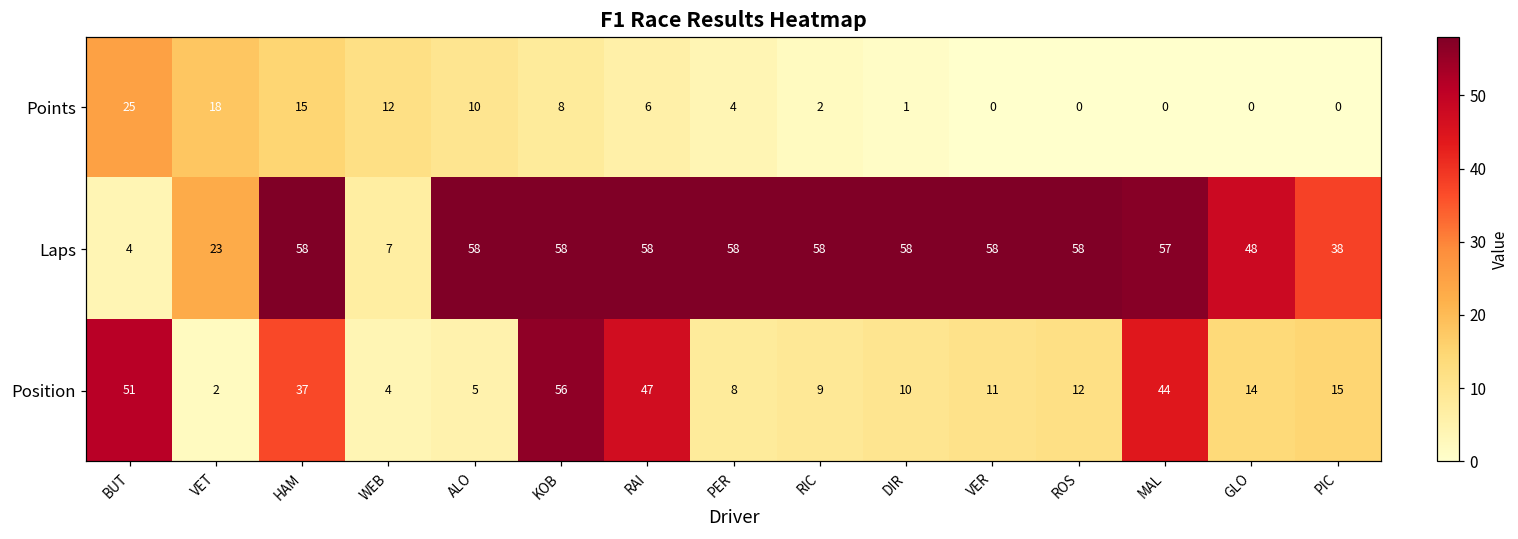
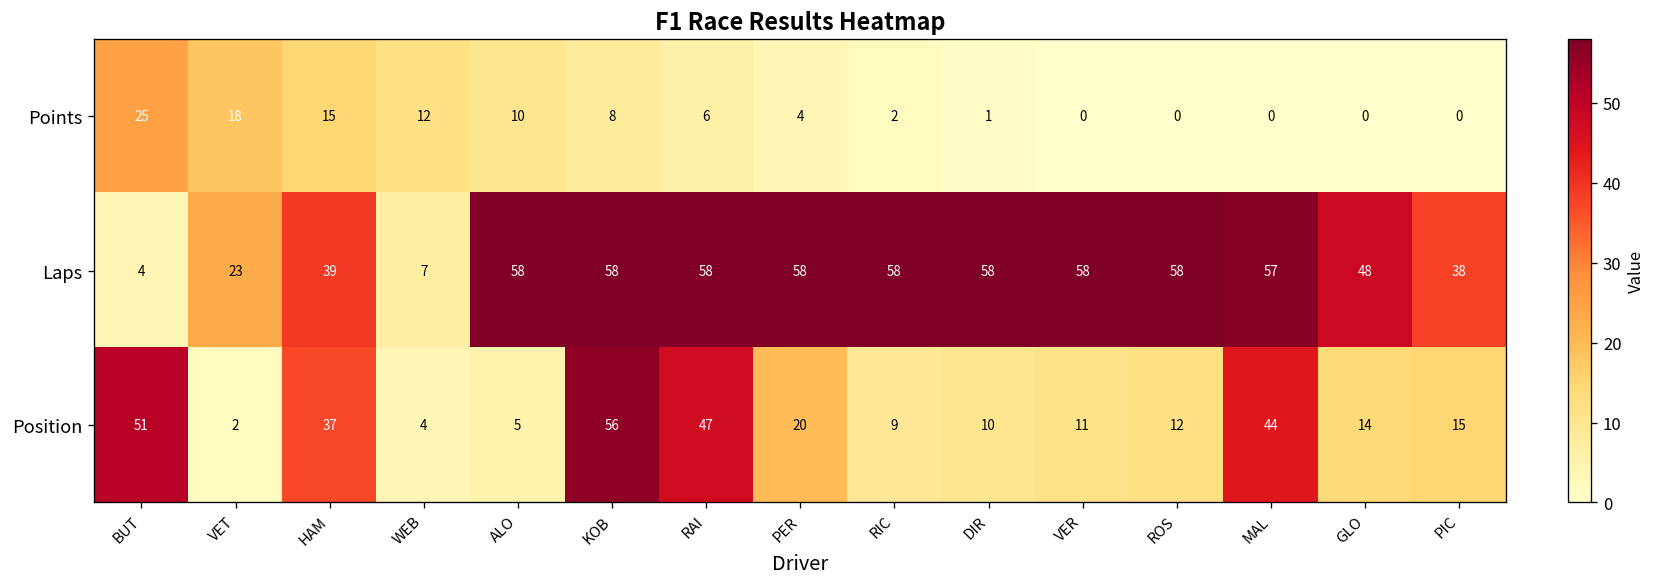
Laps, HAM: 58 -> 39
Position, PER: 8 -> 20
